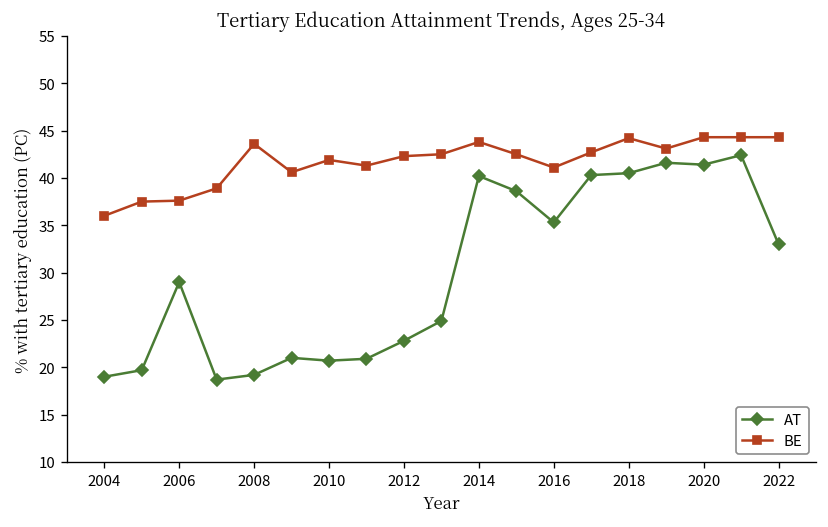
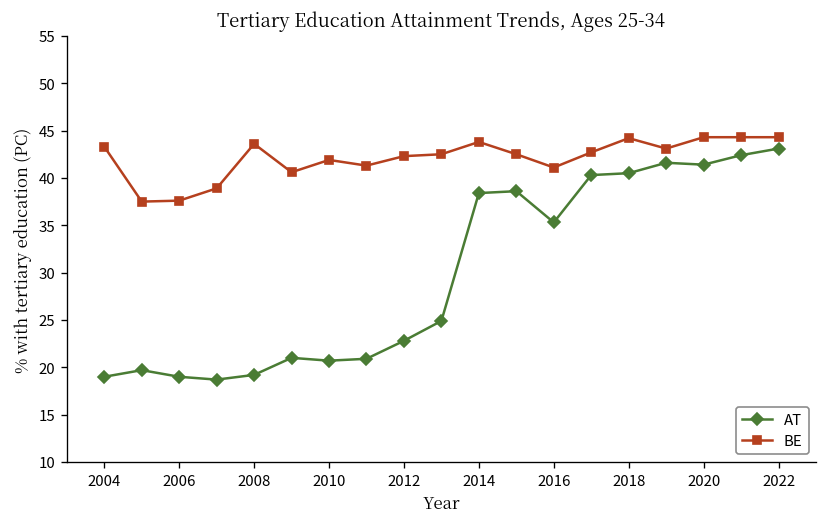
BE, 2004: 36 -> 43
AT, 2006: 29 -> 19
AT, 2014: 40 -> 38
AT, 2022: 33 -> 43
